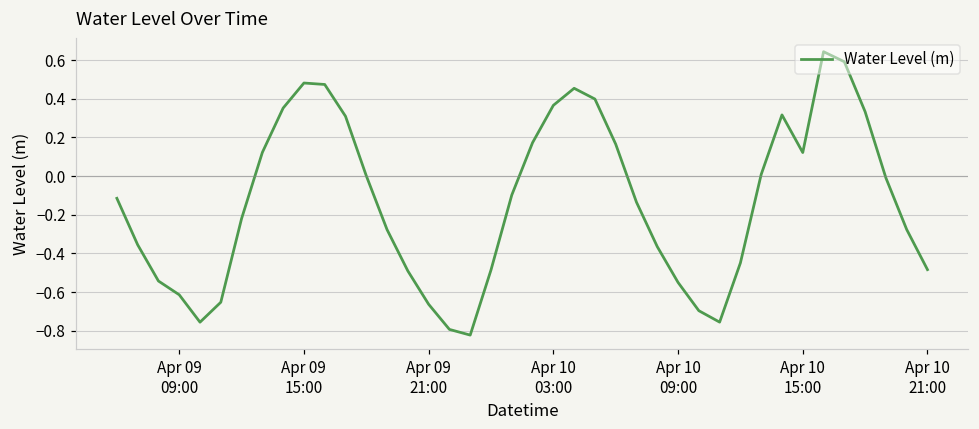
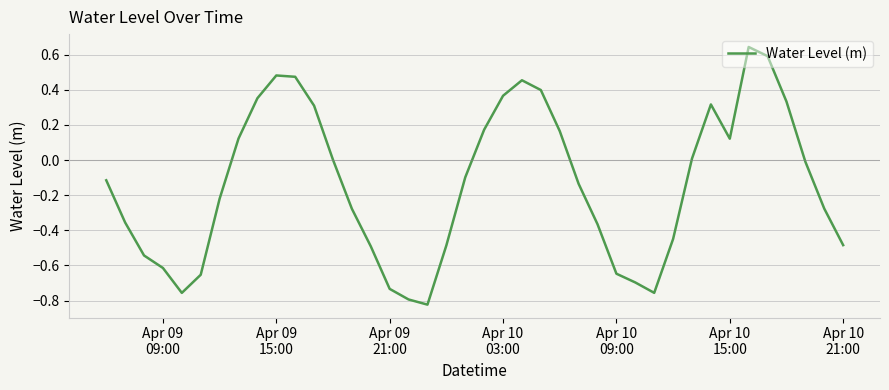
Apr 09 21:00: -0.66 -> -0.73
Apr 10 09:00: -0.55 -> -0.65
